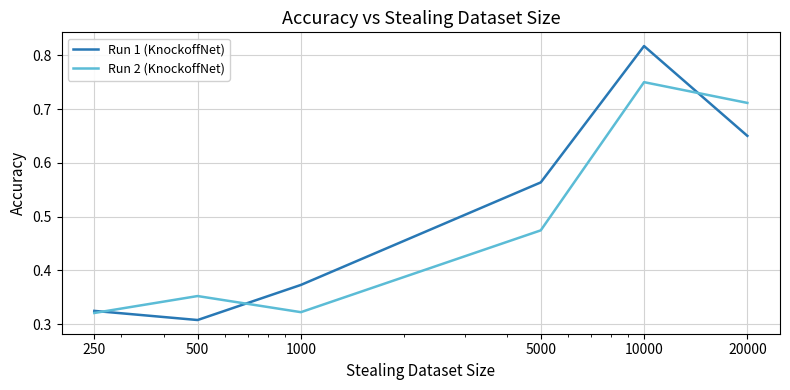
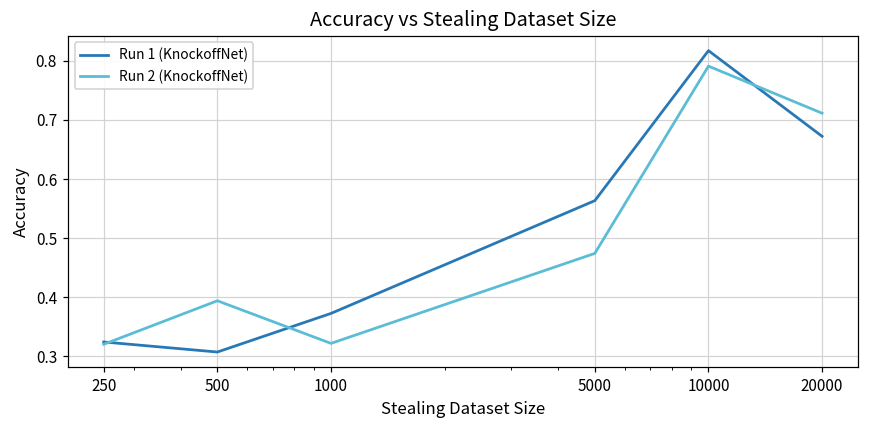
Run 2 (KnockoffNet), 500: 0.35 -> 0.39
Run 2 (KnockoffNet), 10000: 0.75 -> 0.79
Run 1 (KnockoffNet), 20000: 0.65 -> 0.67
